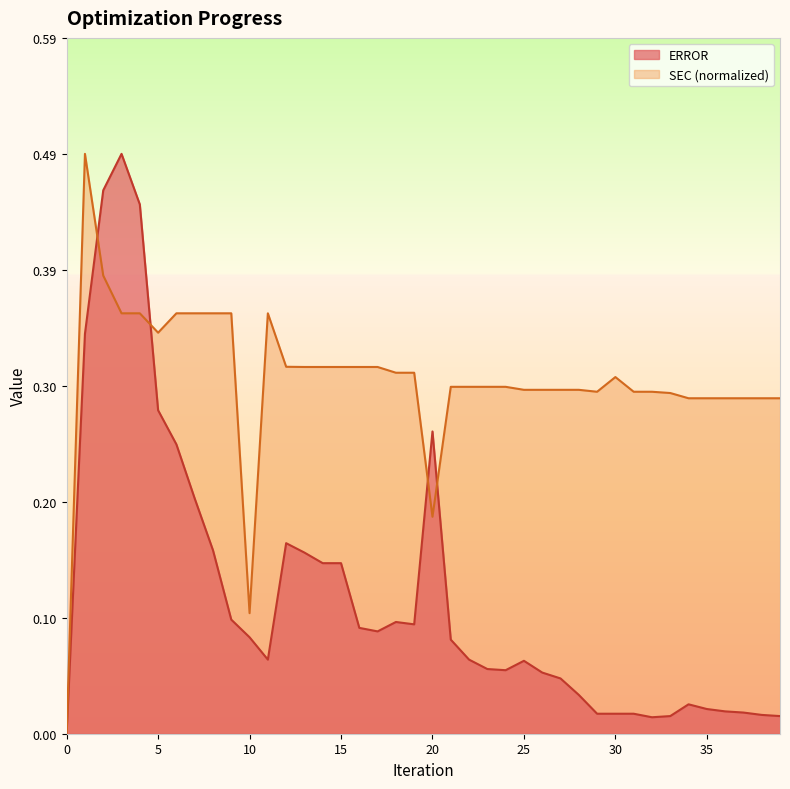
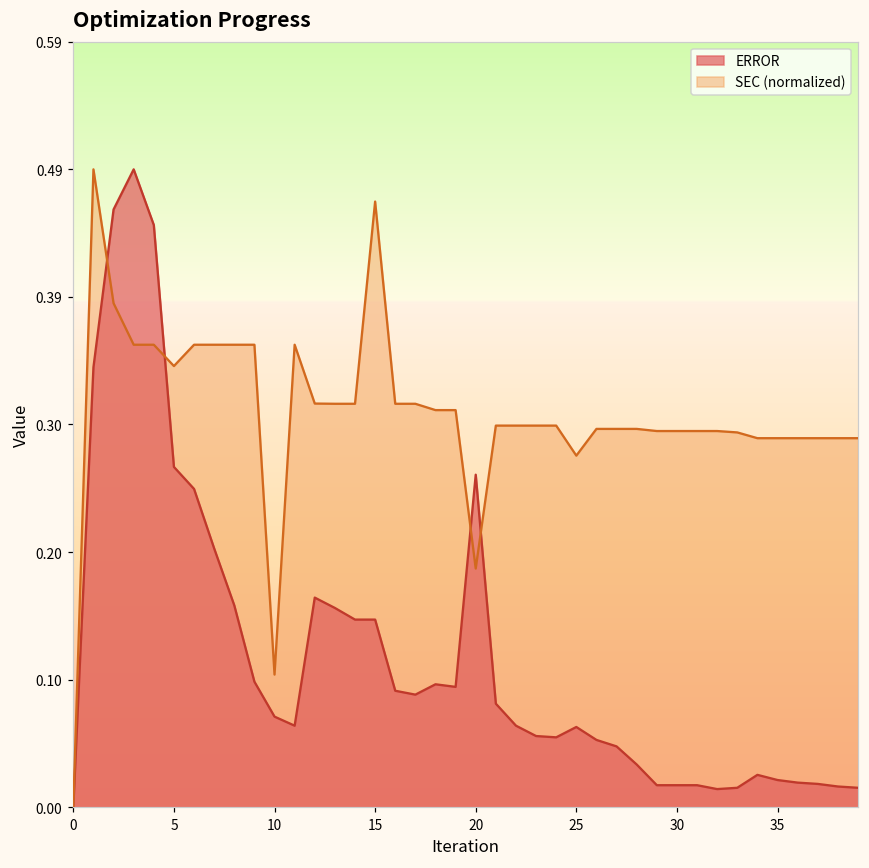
ERROR, 5: 0.275 -> 0.263
ERROR, 10: 0.082 -> 0.070
SEC (normalized), 15: 0.312 -> 0.468
SEC (normalized), 25: 0.292 -> 0.272
SEC (normalized), 30: 0.303 -> 0.291
